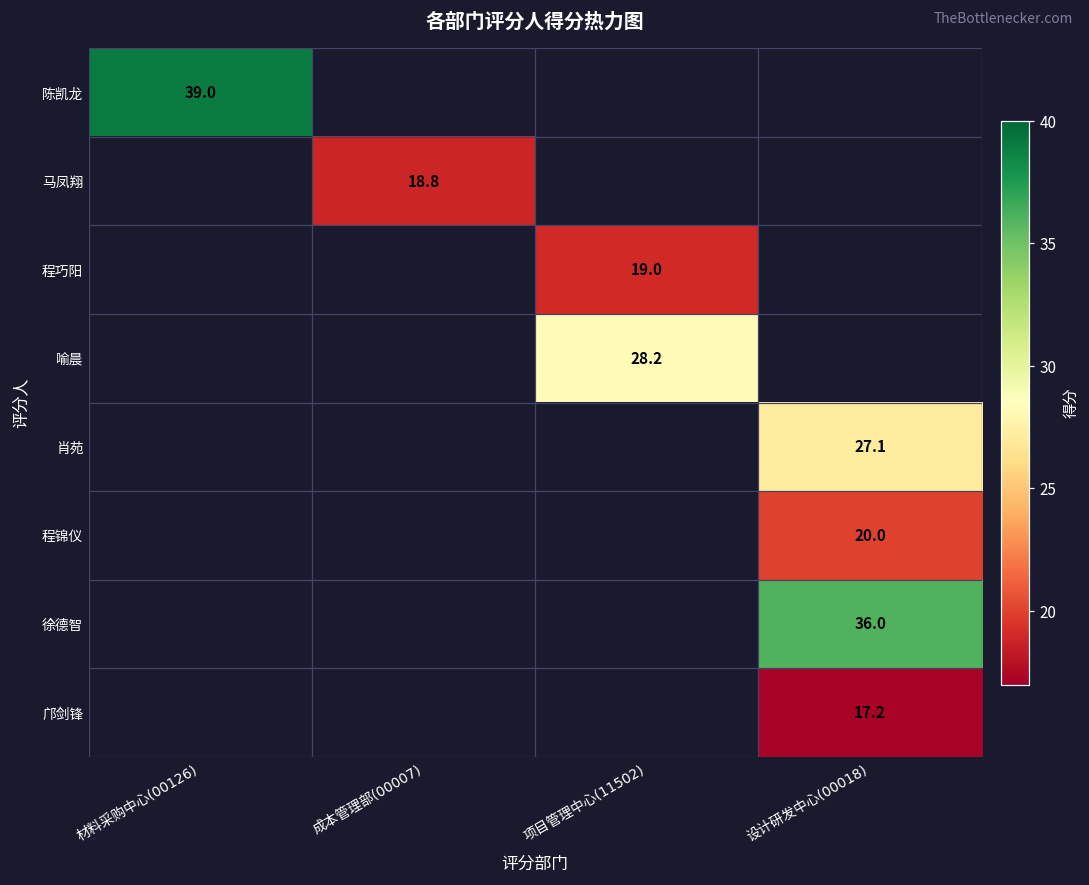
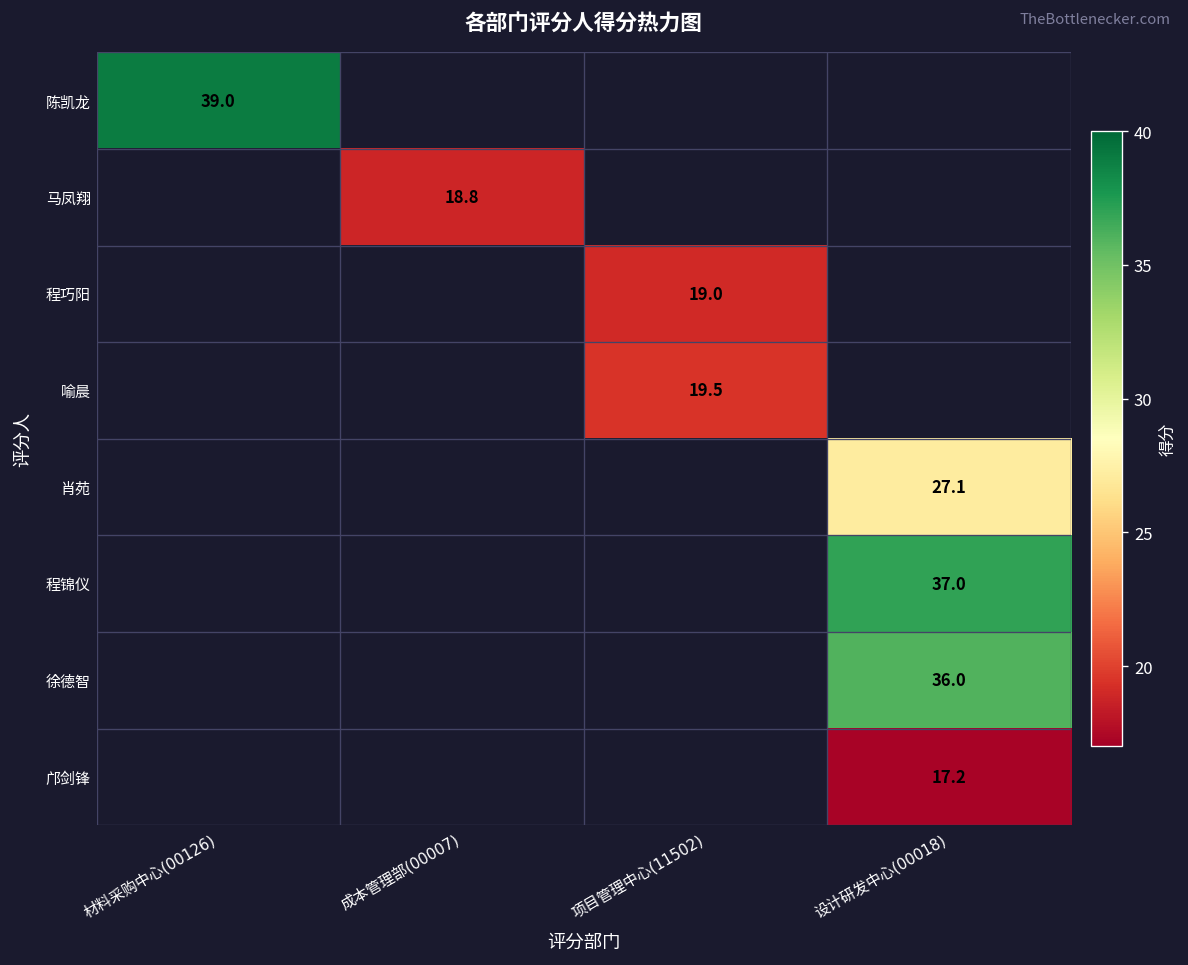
喻晨, 项目管理中心(11502): 28.2 -> 19.5
程锦仪, 设计研发中心(00018): 20.0 -> 37.0
